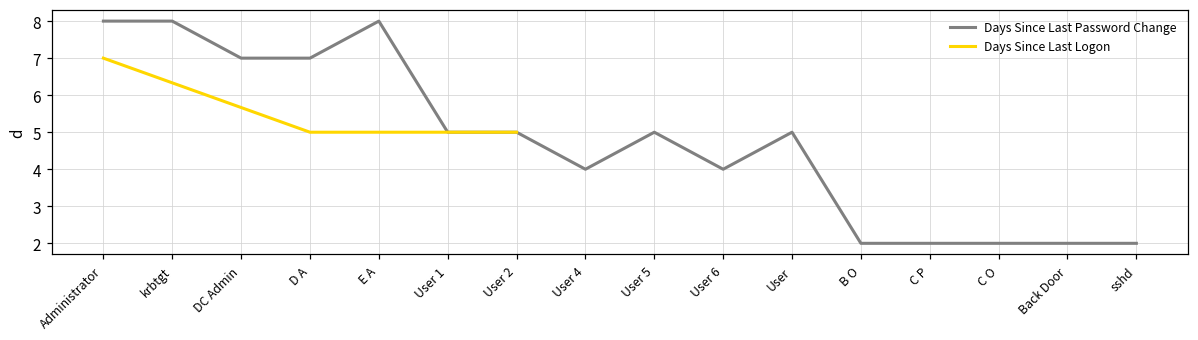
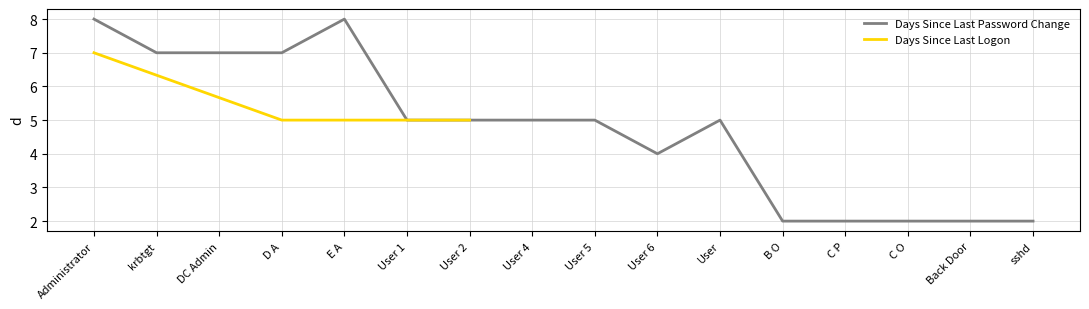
Days Since Last Password Change, krbtgt: 8 -> 7
Days Since Last Password Change, User 4: 4 -> 5
